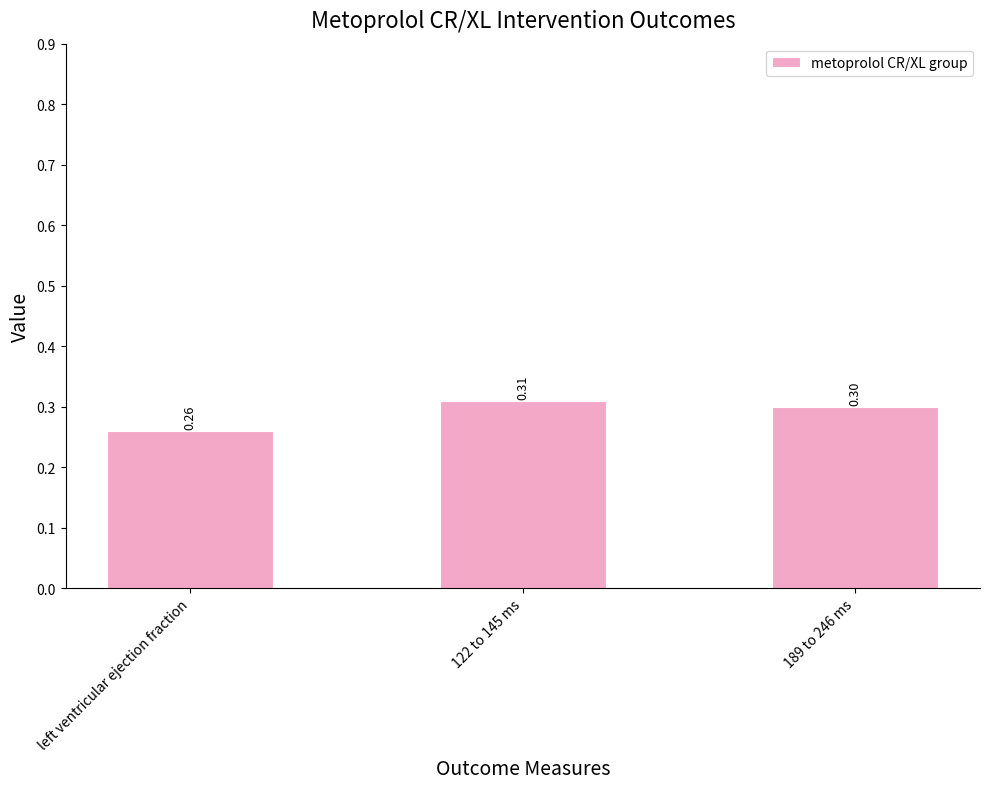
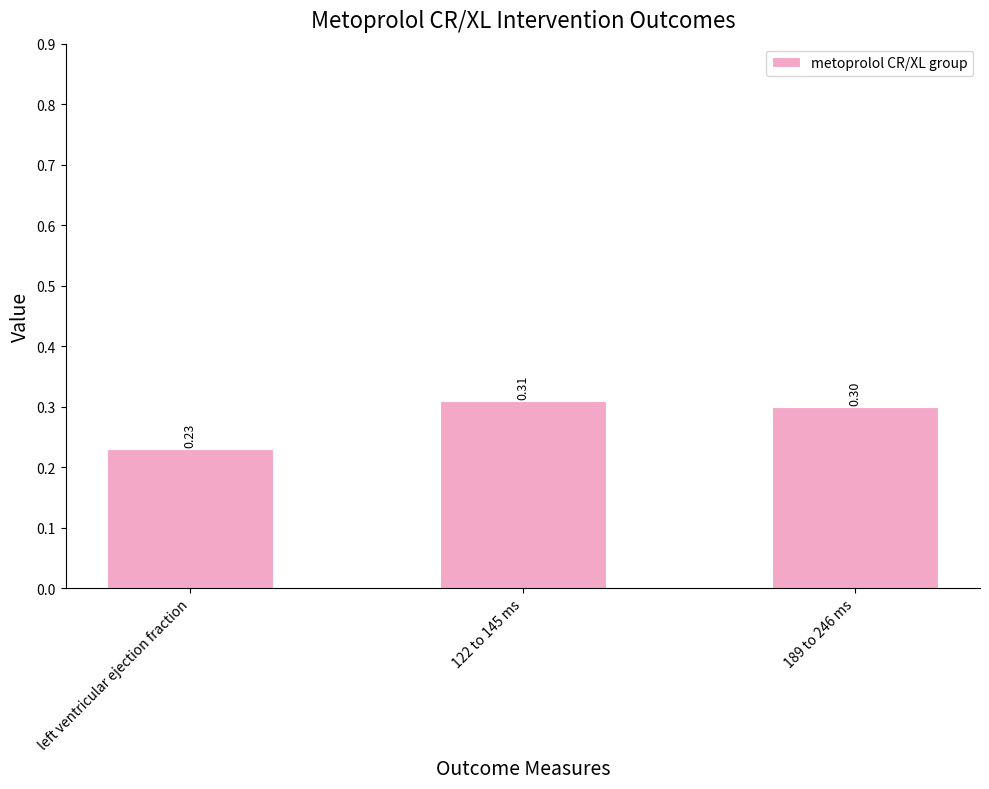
left ventricular ejection fraction: 0.26 -> 0.23
